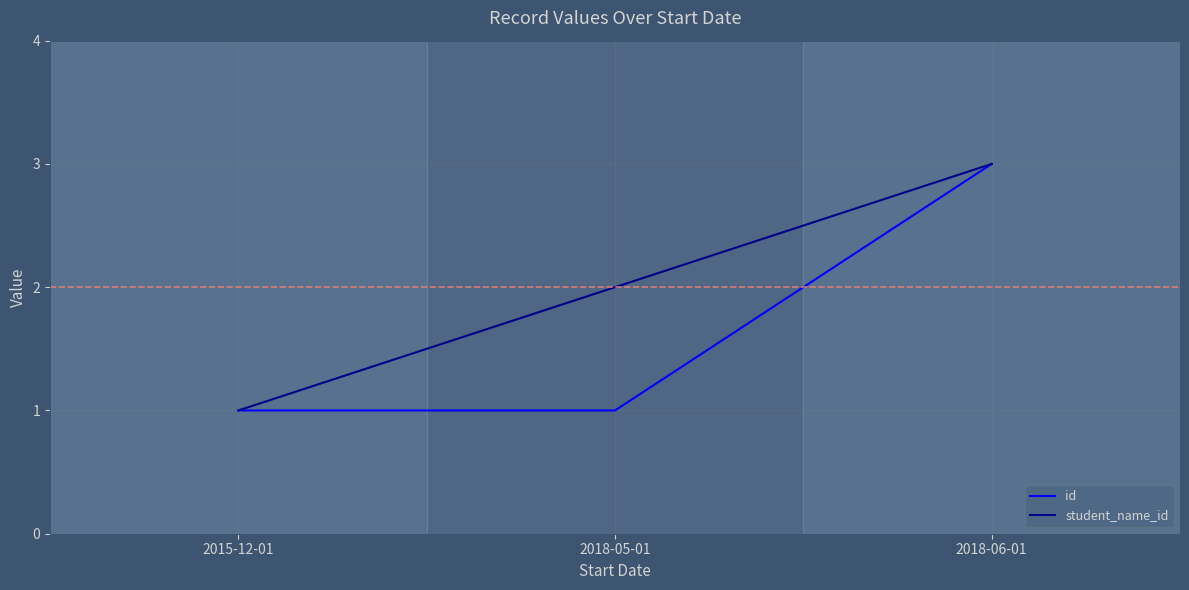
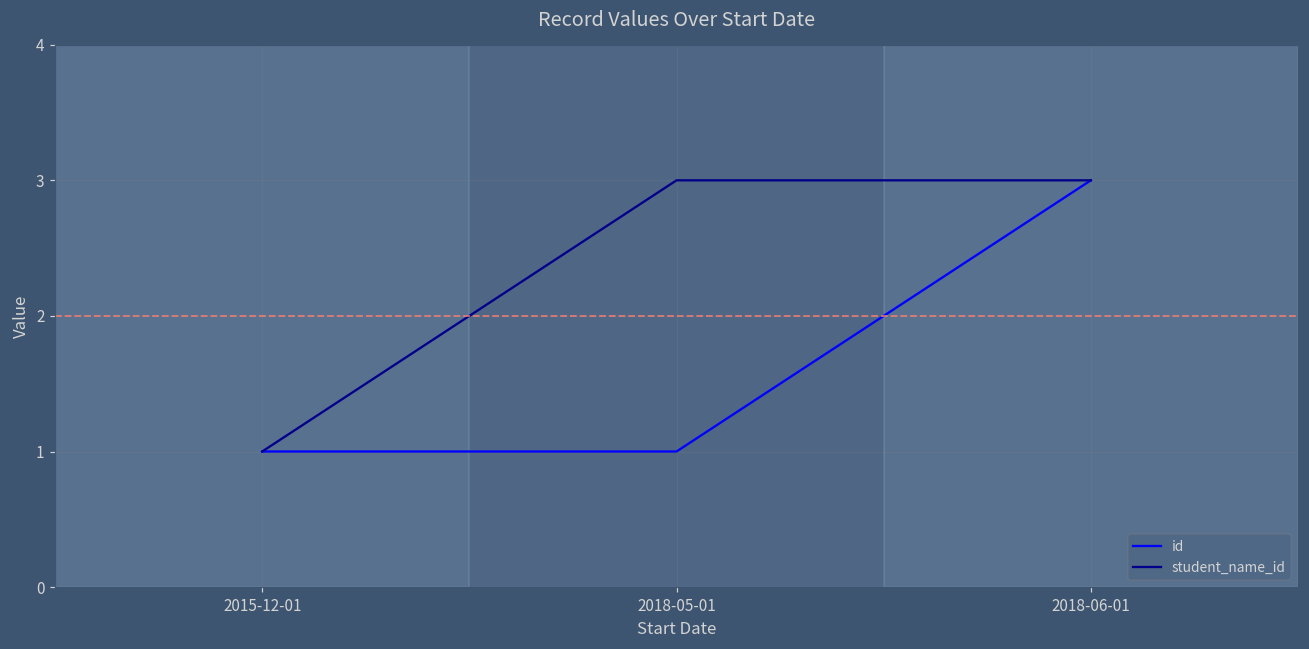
student_name_id, 2018-05-01: 2 -> 3
